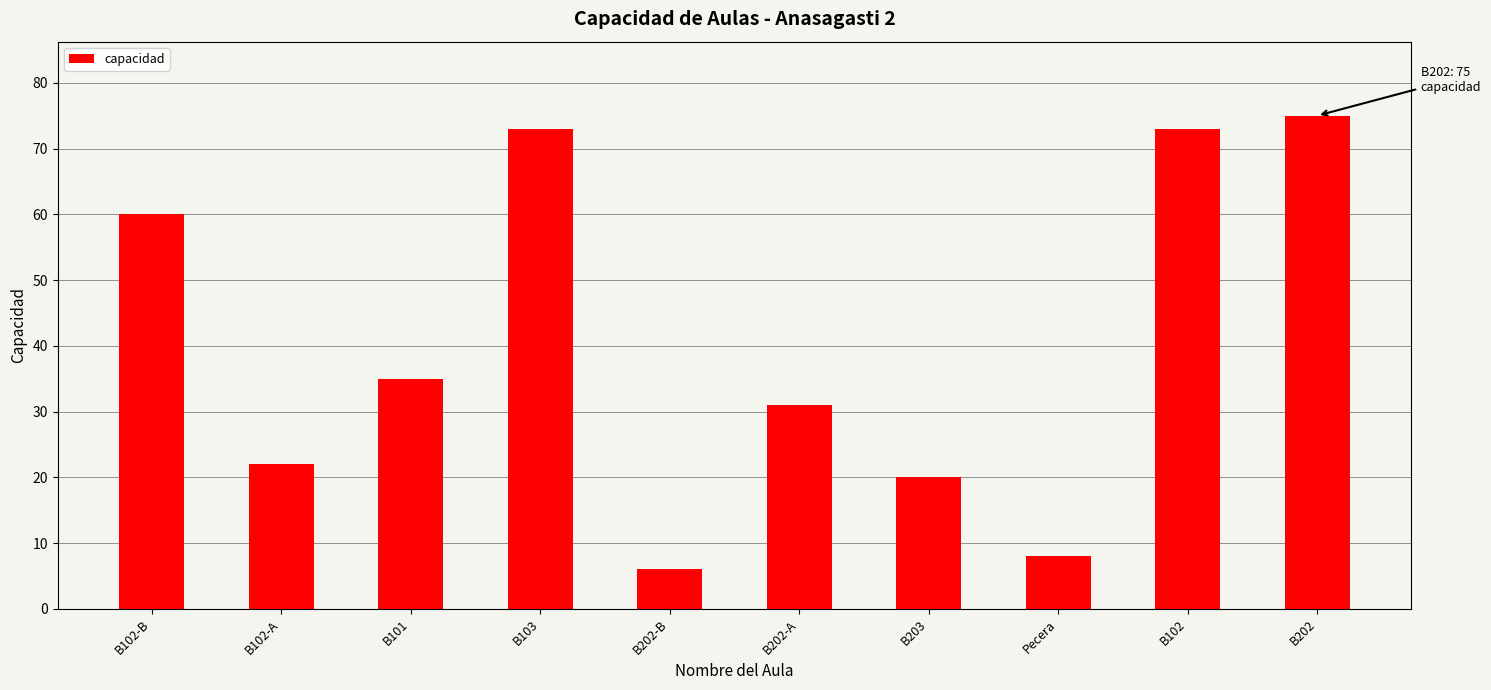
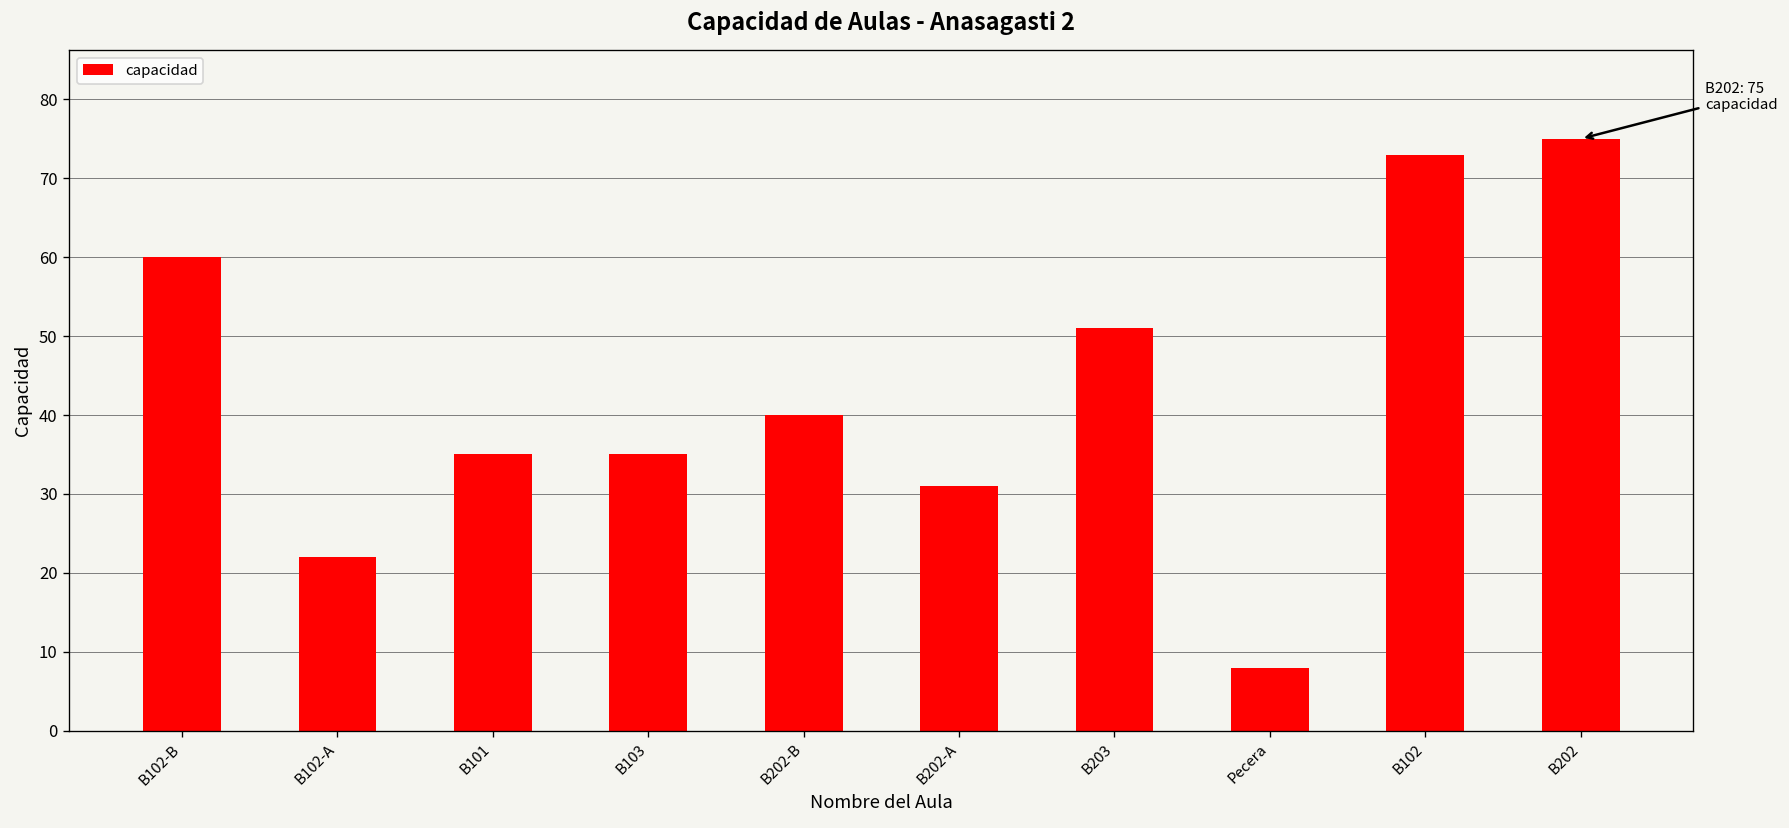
B103: 73 -> 35
B202-B: 6 -> 40
B203: 20 -> 51
